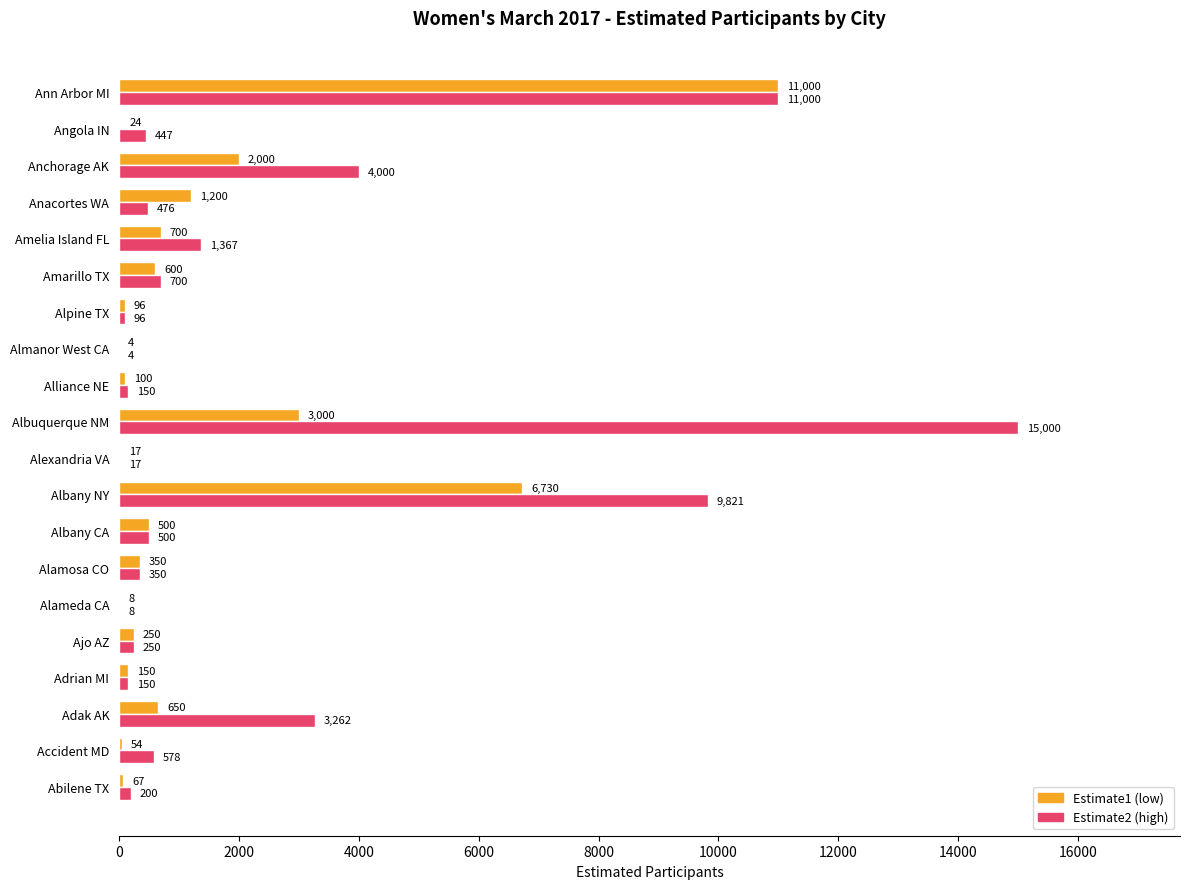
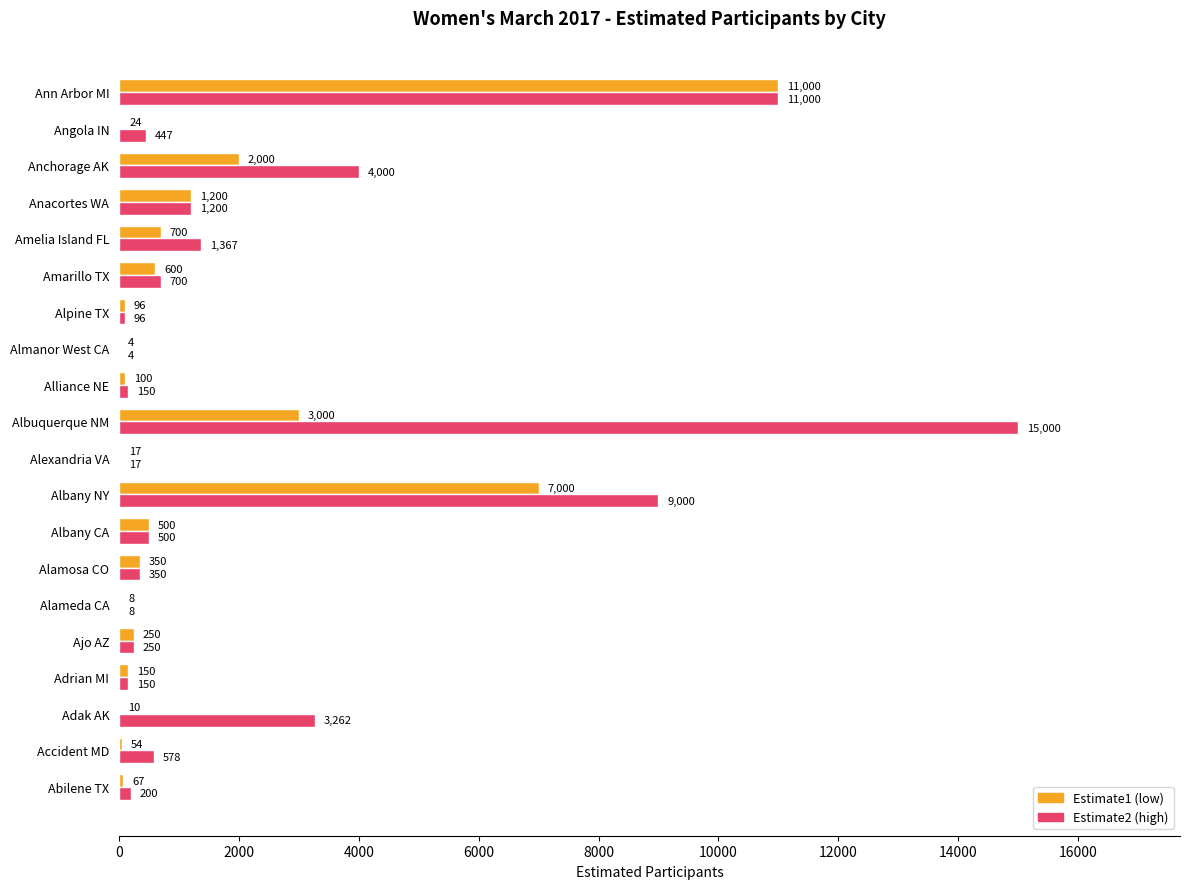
Estimate2 (high), Anacortes WA: 476 -> 1,200
Estimate1 (low), Albany NY: 6,730 -> 7,000
Estimate2 (high), Albany NY: 9,821 -> 9,000
Estimate1 (low), Adak AK: 650 -> 10
